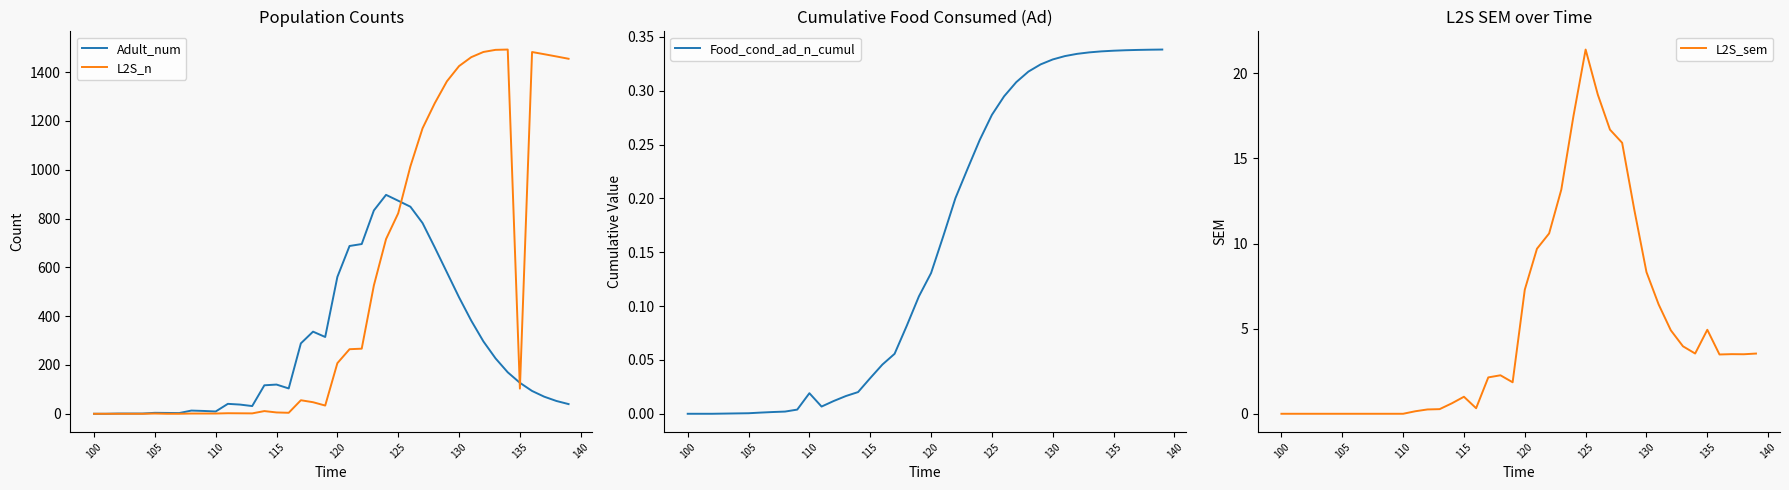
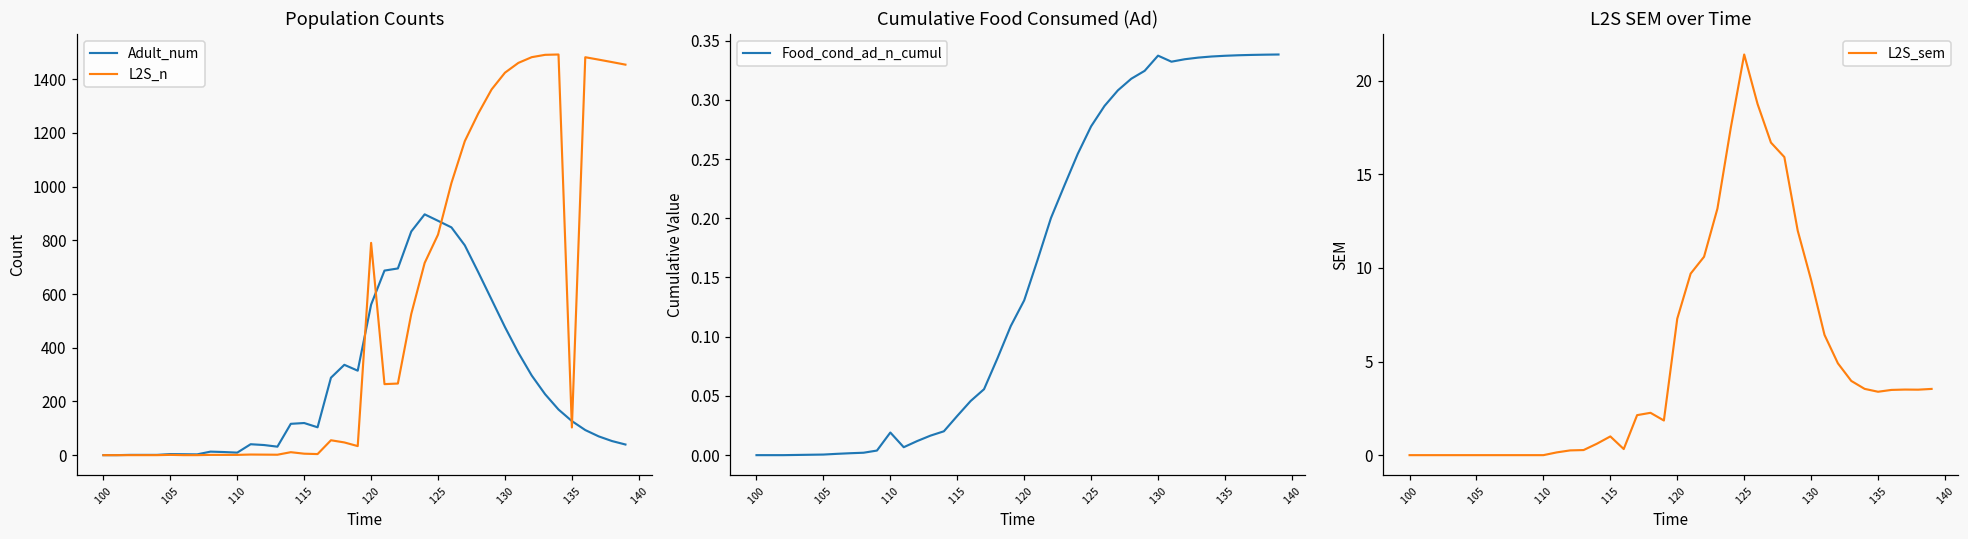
Population Counts, L2S_n, 120: 210 -> 790
Cumulative Food Consumed (Ad), 130: 0.329 -> 0.337
L2S SEM over Time, 130: 8.3 -> 9.4
L2S SEM over Time, 135: 4.9 -> 3.4
